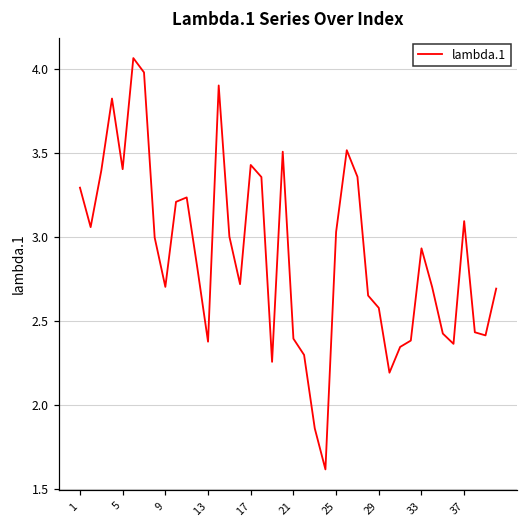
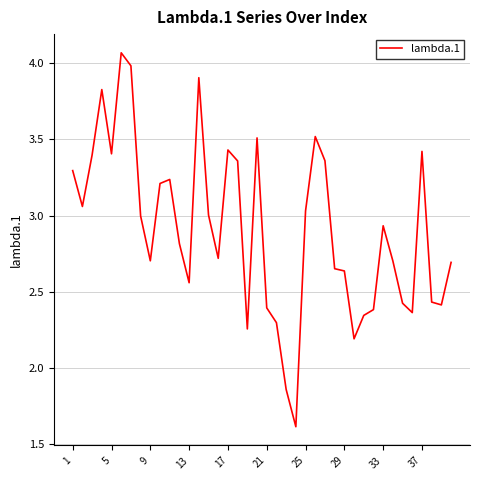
13: 2.38 -> 2.56
29: 2.58 -> 2.64
37: 3.10 -> 3.42
